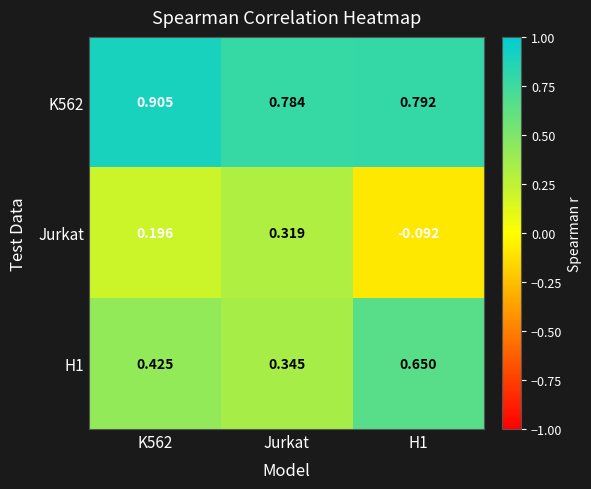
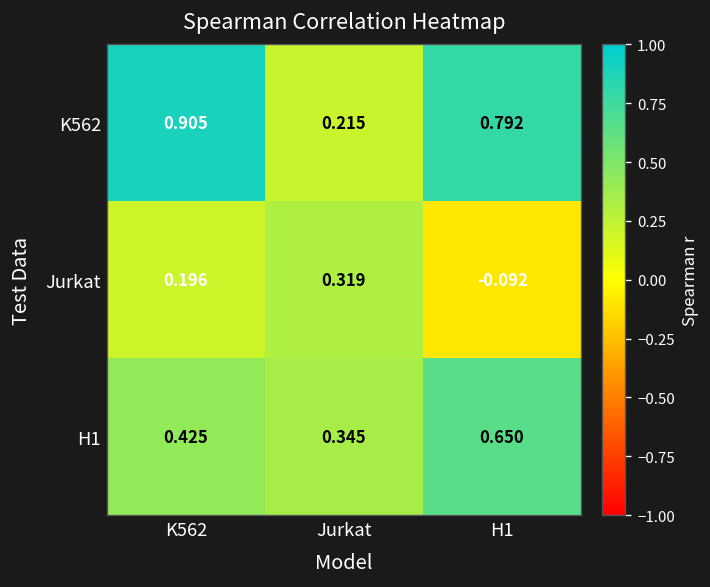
K562, Jurkat: 0.784 -> 0.215
